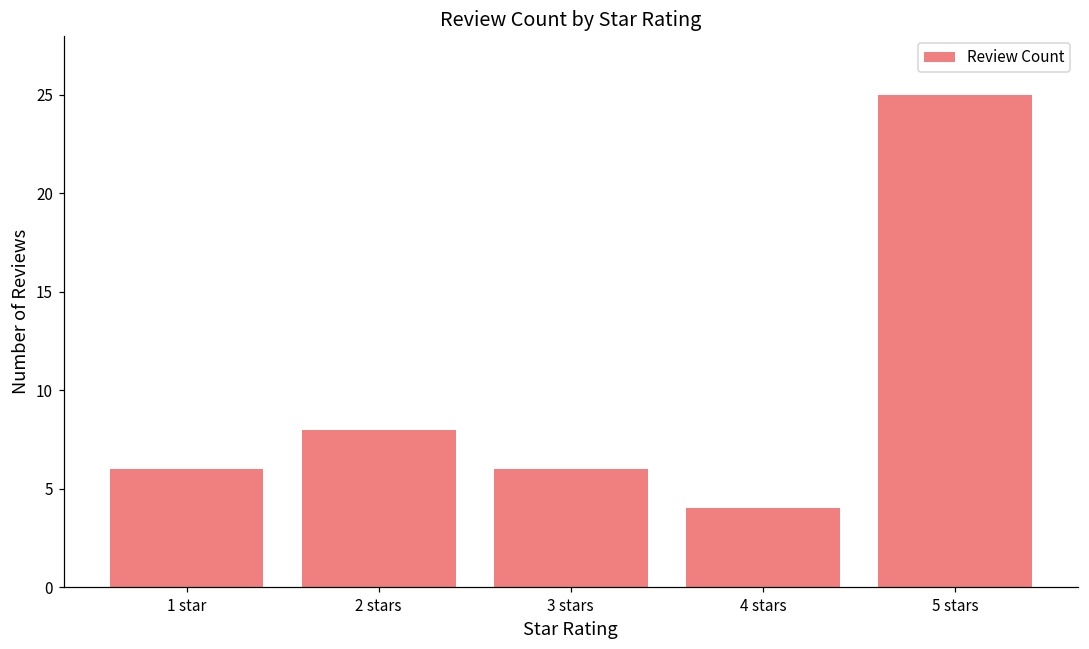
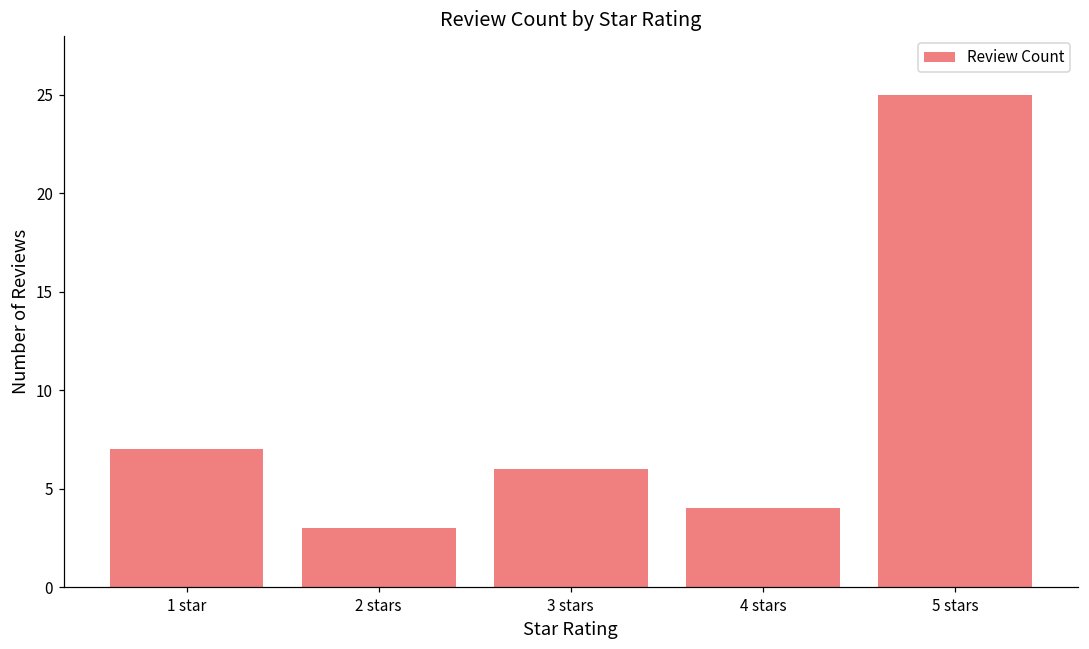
1 star: 6 -> 7
2 stars: 8 -> 3
